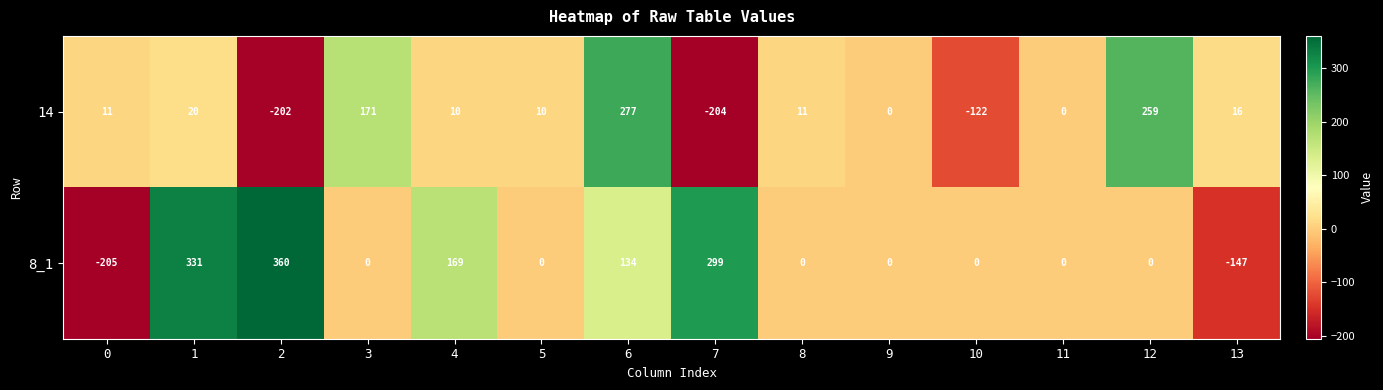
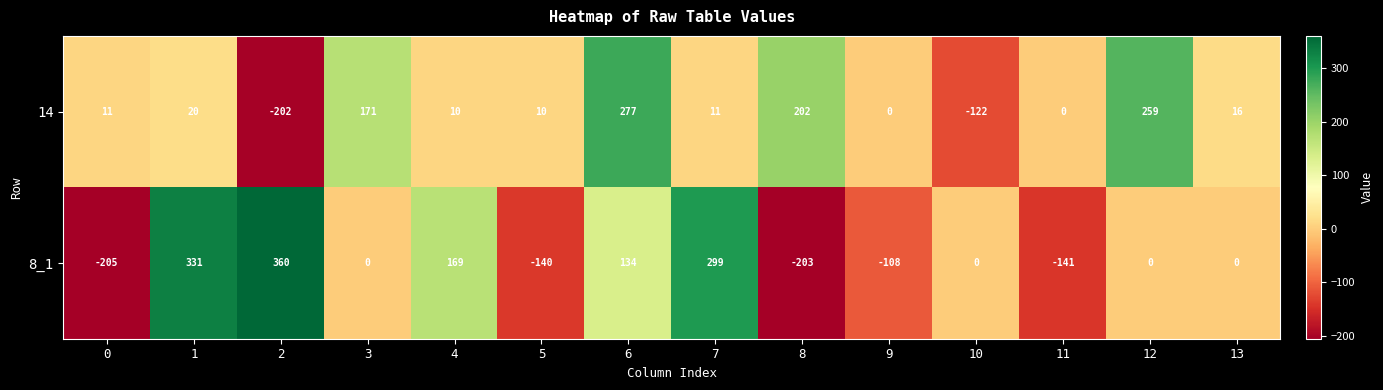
14, 7: -204 -> 11
14, 8: 11 -> 202
8_1, 5: 0 -> -140
8_1, 8: 0 -> -203
8_1, 9: 0 -> -108
8_1, 11: 0 -> -141
8_1, 13: -147 -> 0
